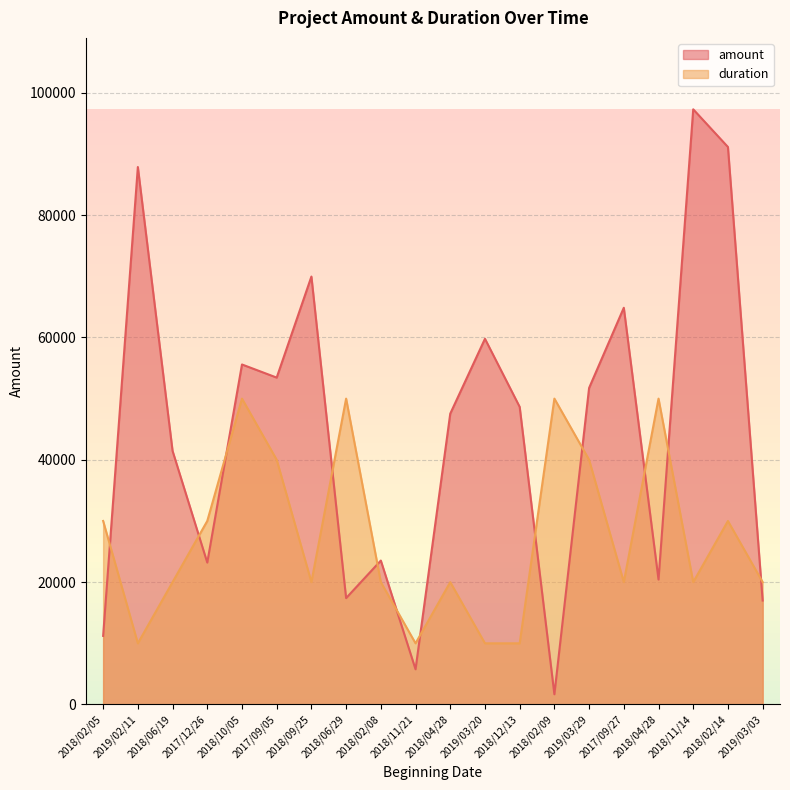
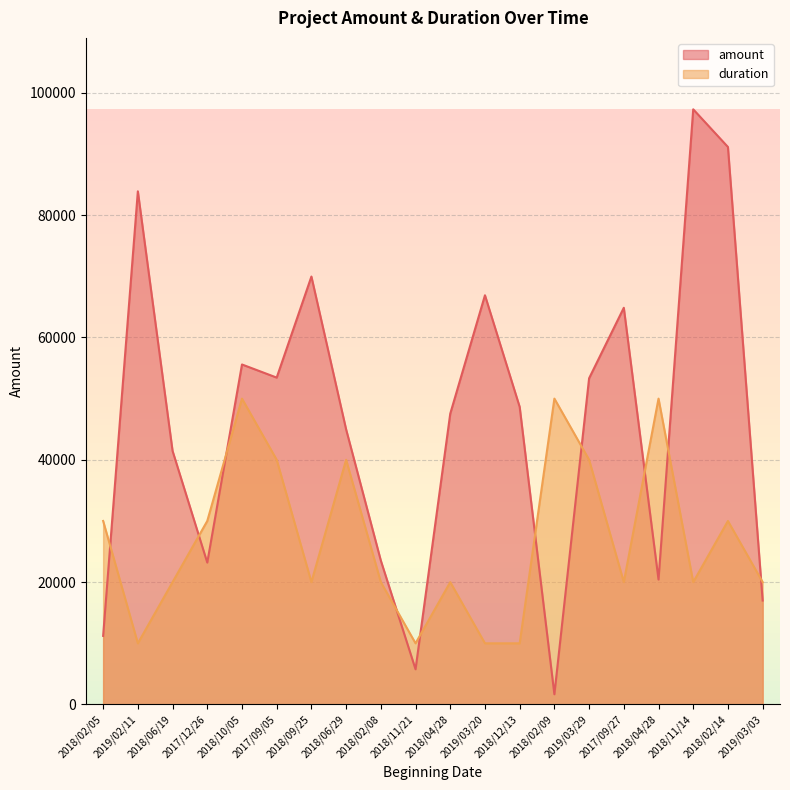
amount, 2019/02/11: 88000 -> 84000
amount, 2018/06/29: 17000 -> 45000
duration, 2018/06/29: 50000 -> 40000
amount, 2019/03/20: 60000 -> 67000
amount, 2019/03/29: 52000 -> 53000
